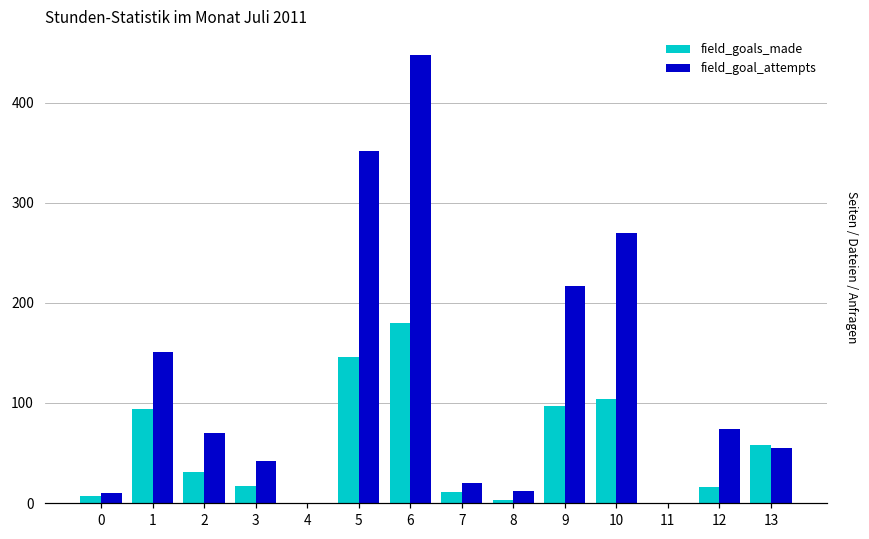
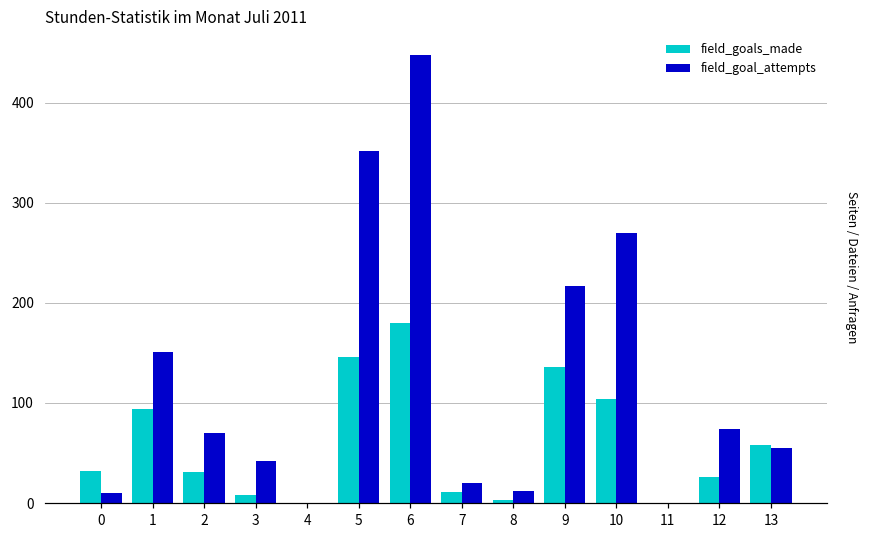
field_goals_made, 0: 10 -> 30
field_goals_made, 3: 20 -> 10
field_goals_made, 9: 100 -> 140
field_goals_made, 12: 20 -> 30
